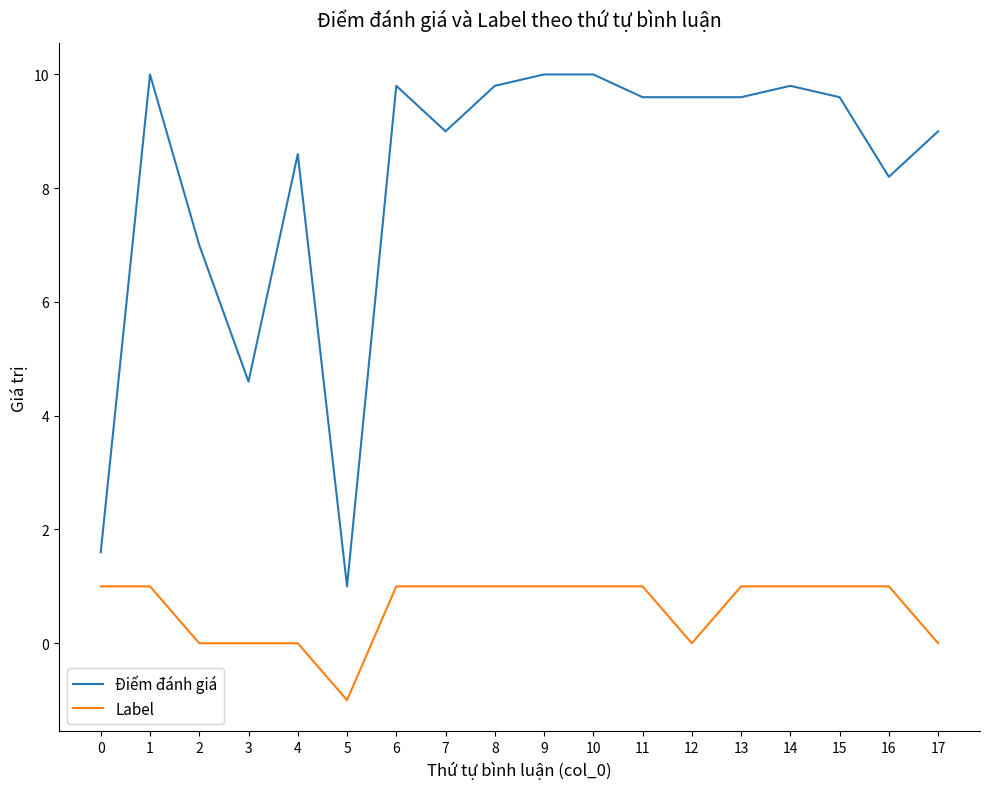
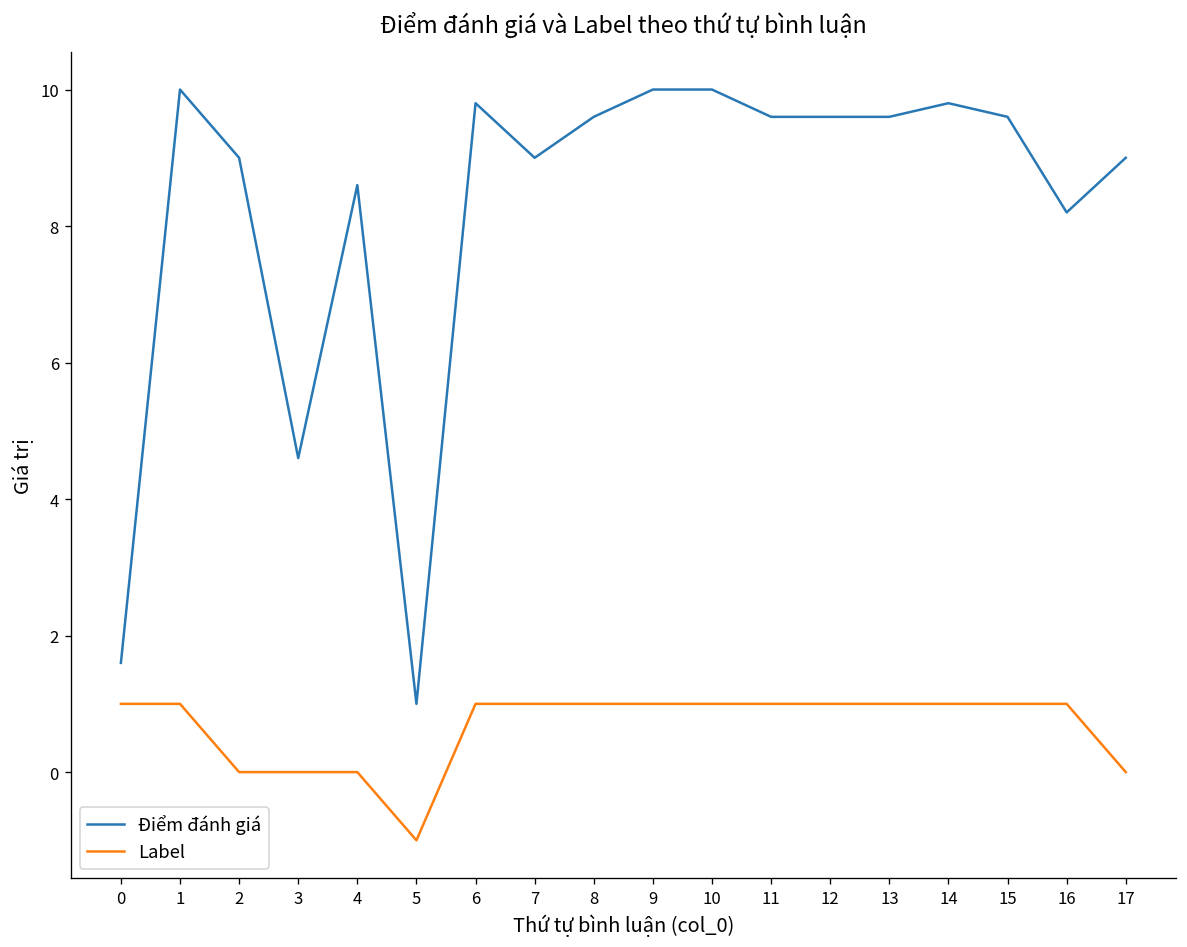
Điểm đánh giá, 2: 7 -> 9
Điểm đánh giá, 8: 9.8 -> 9.6
Label, 12: 0 -> 1
